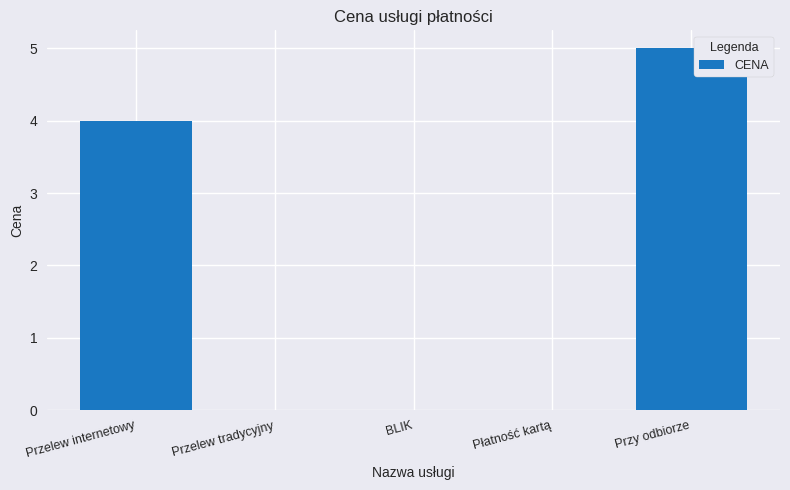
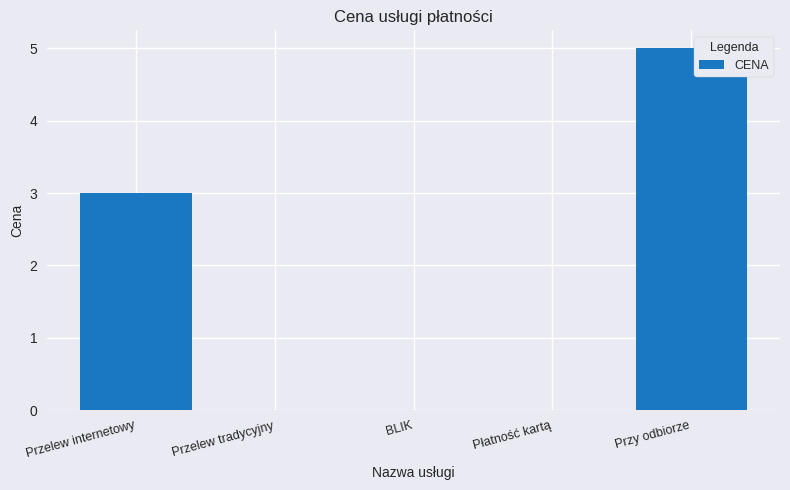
Przelew internetowy: 4 -> 3
